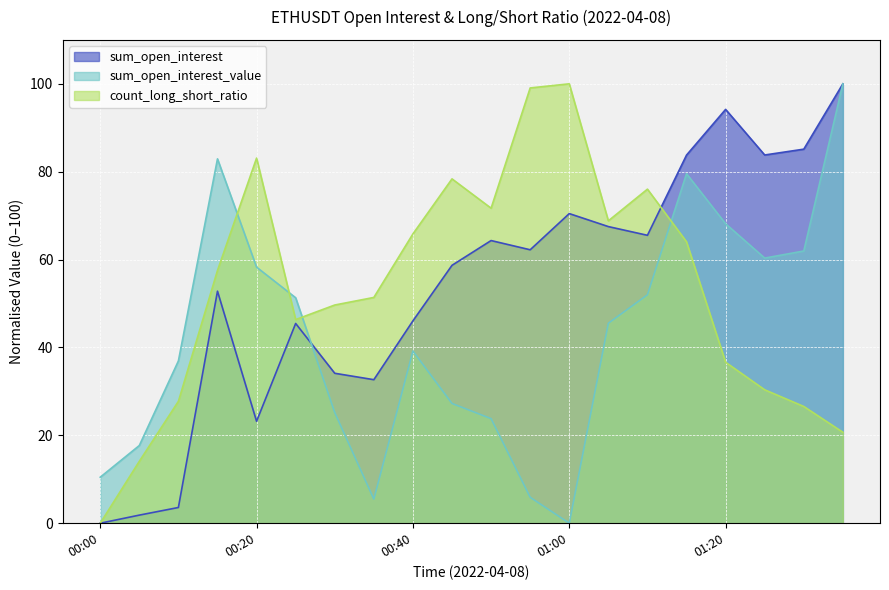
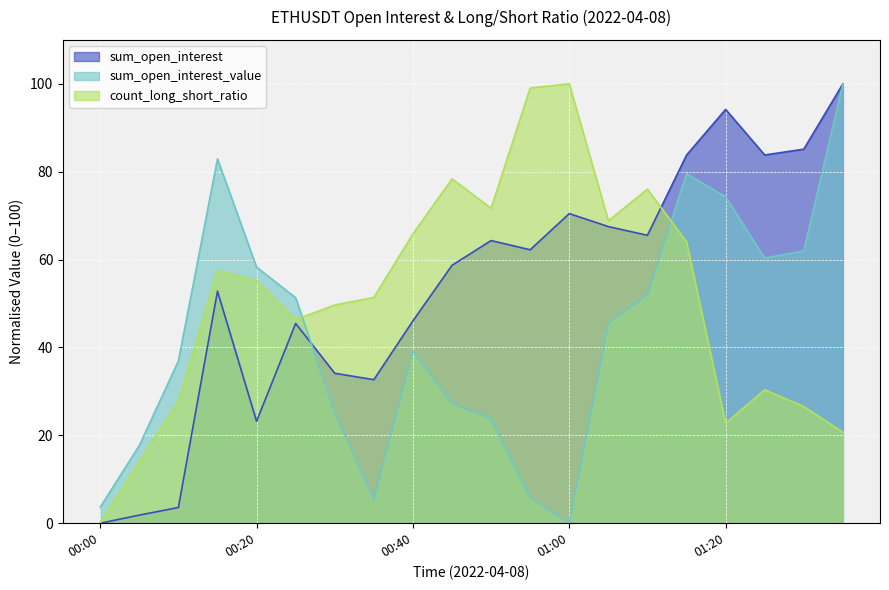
sum_open_interest_value, 00:00: 10 -> 4
count_long_short_ratio, 00:20: 83 -> 55
sum_open_interest_value, 01:20: 68 -> 74
count_long_short_ratio, 01:20: 37 -> 23
